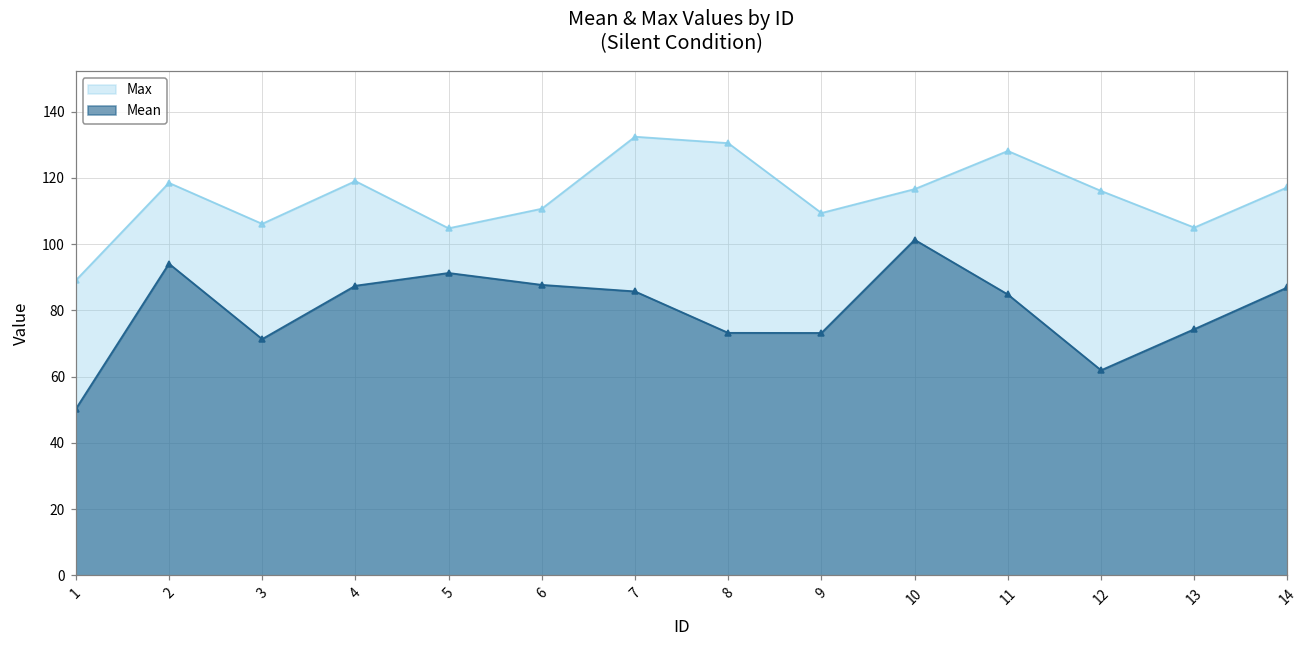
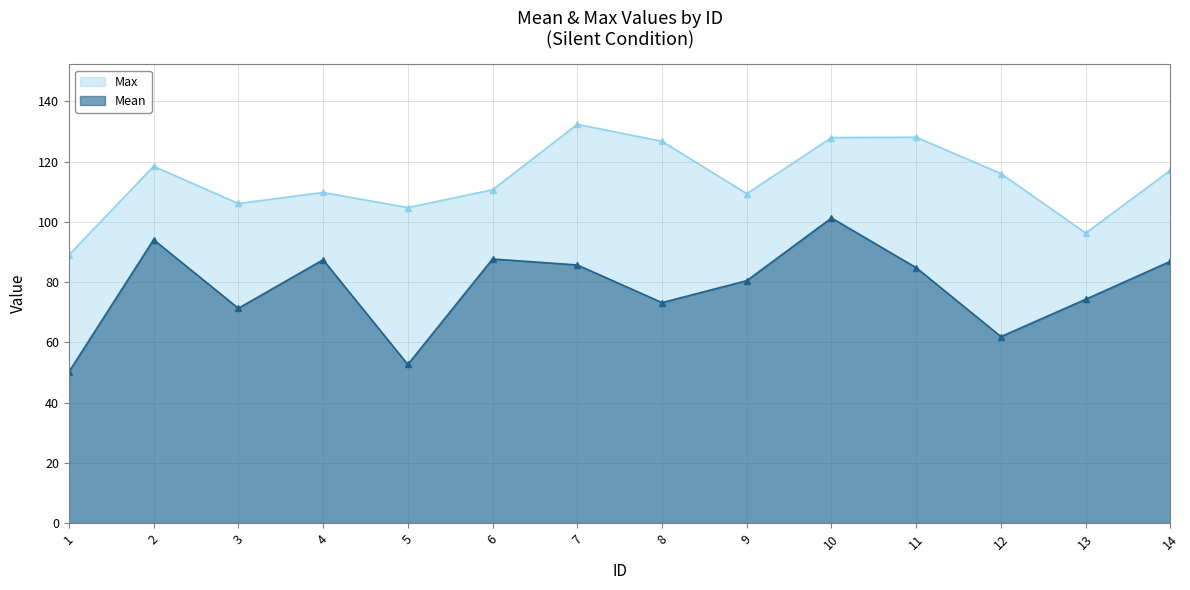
Max, 4: 119 -> 110
Mean, 5: 91 -> 53
Max, 8: 130 -> 127
Mean, 9: 73 -> 80
Max, 10: 117 -> 128
Max, 13: 105 -> 96
